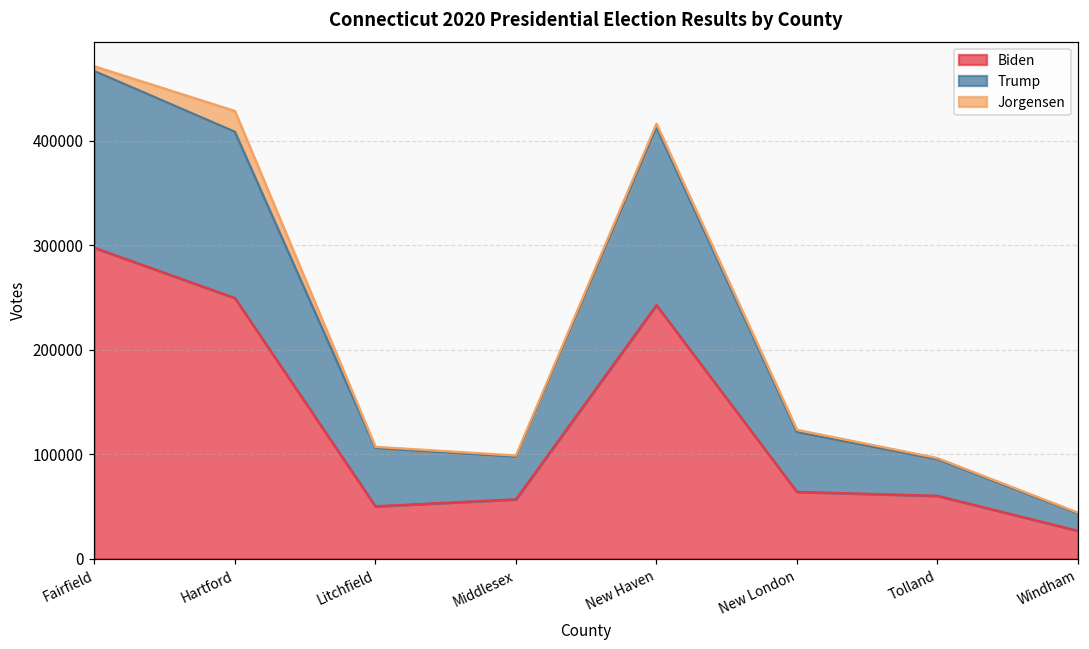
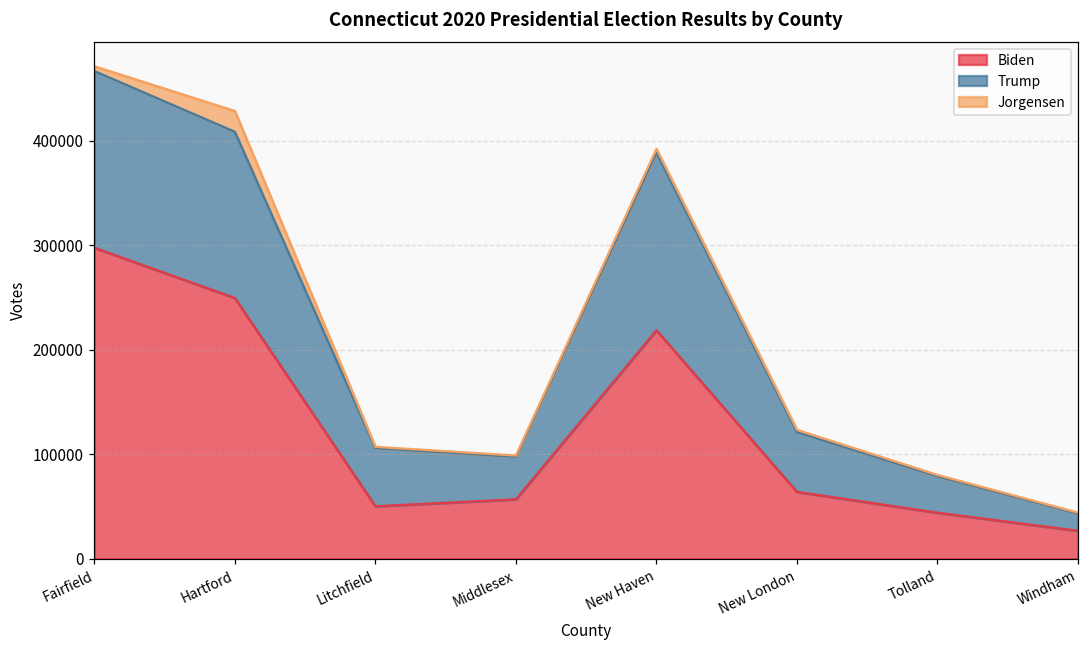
Biden, New Haven: 240000 -> 220000
Biden, Tolland: 60000 -> 40000
